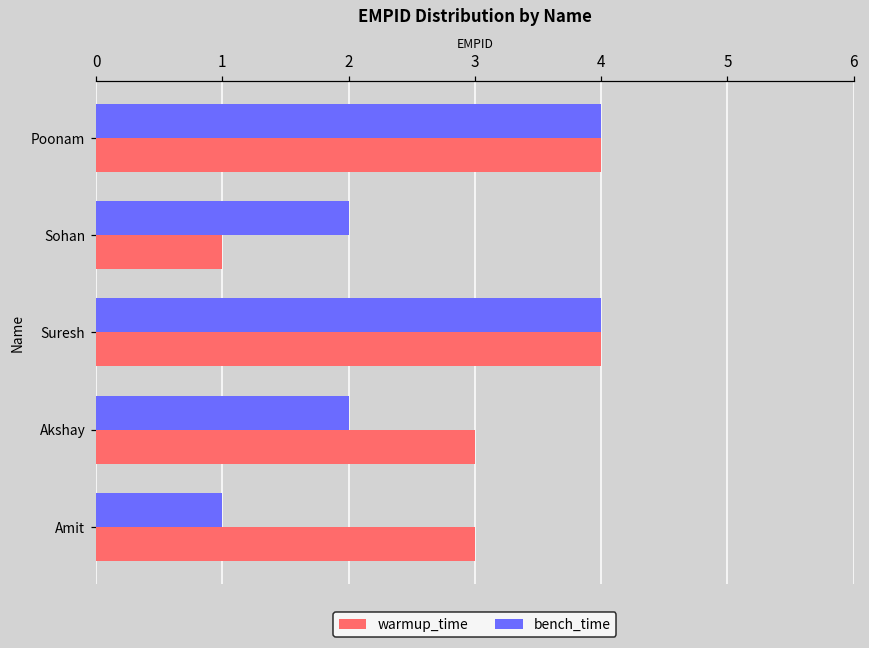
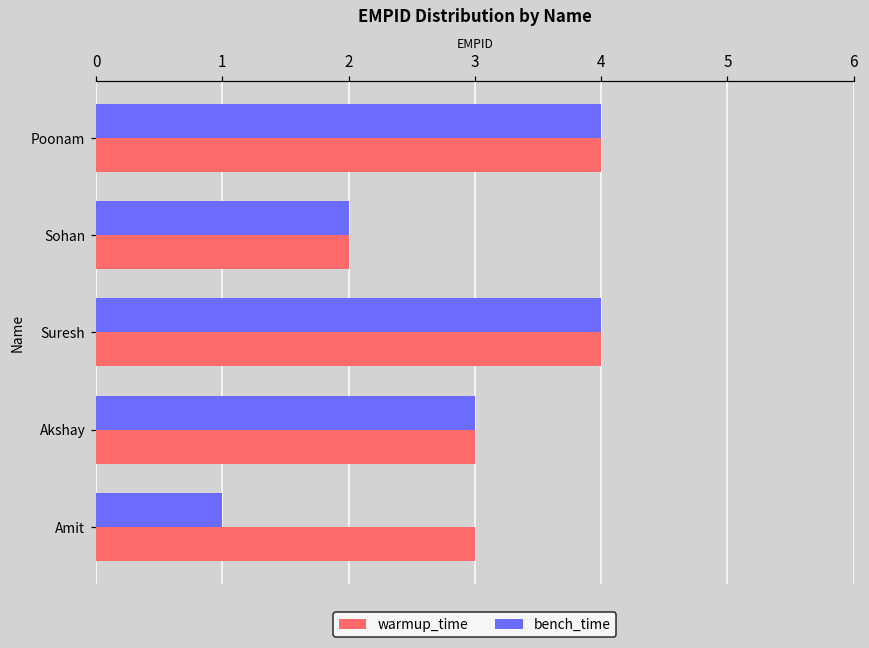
warmup_time, Sohan: 1 -> 2
bench_time, Akshay: 2 -> 3
